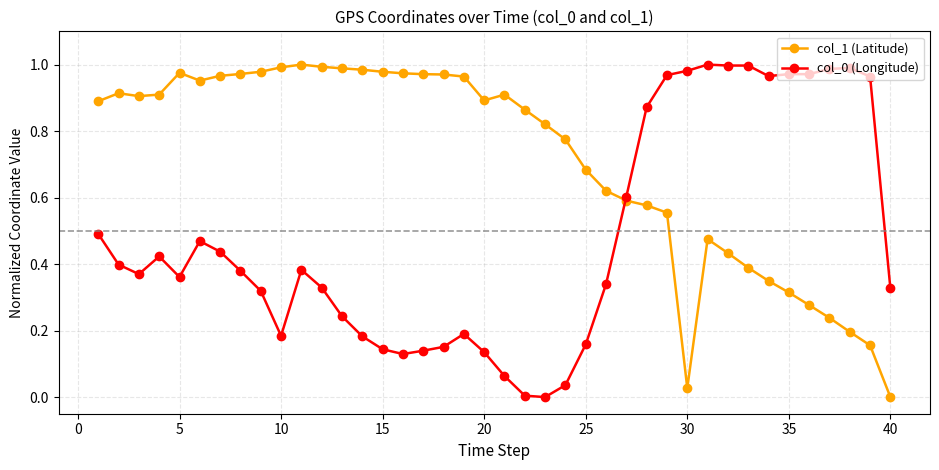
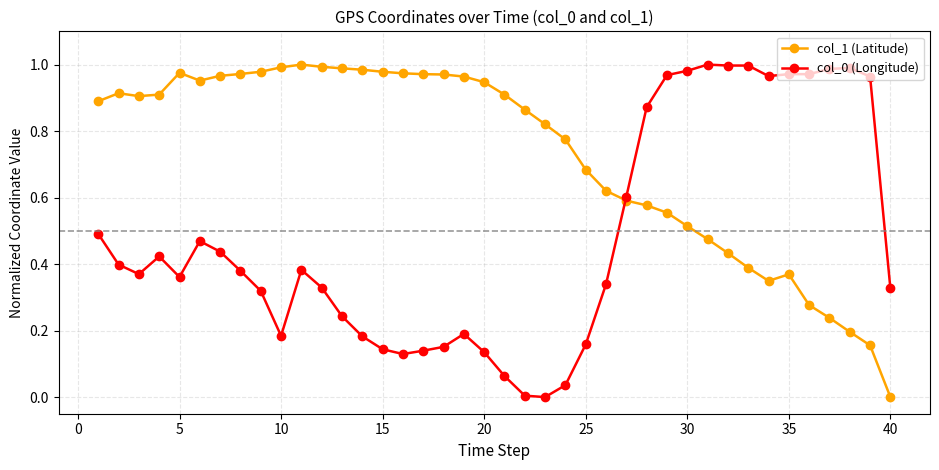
col_1 (Latitude), 20: 0.89 -> 0.95
col_1 (Latitude), 30: 0.03 -> 0.51
col_1 (Latitude), 35: 0.31 -> 0.37
